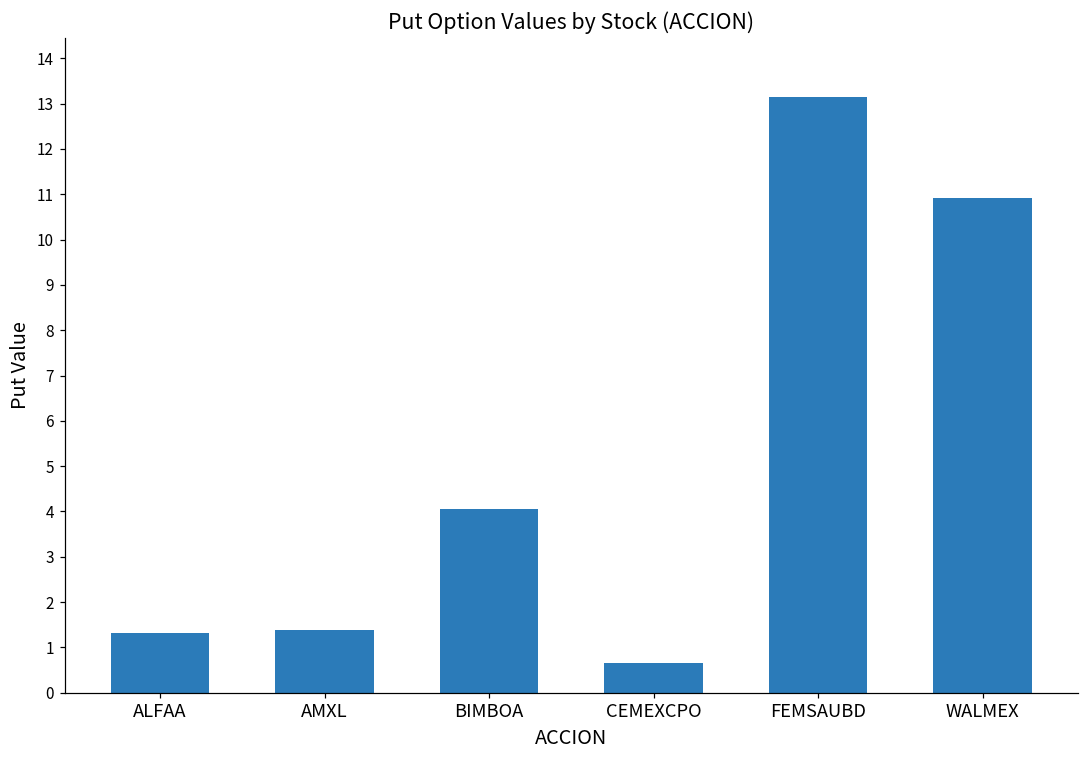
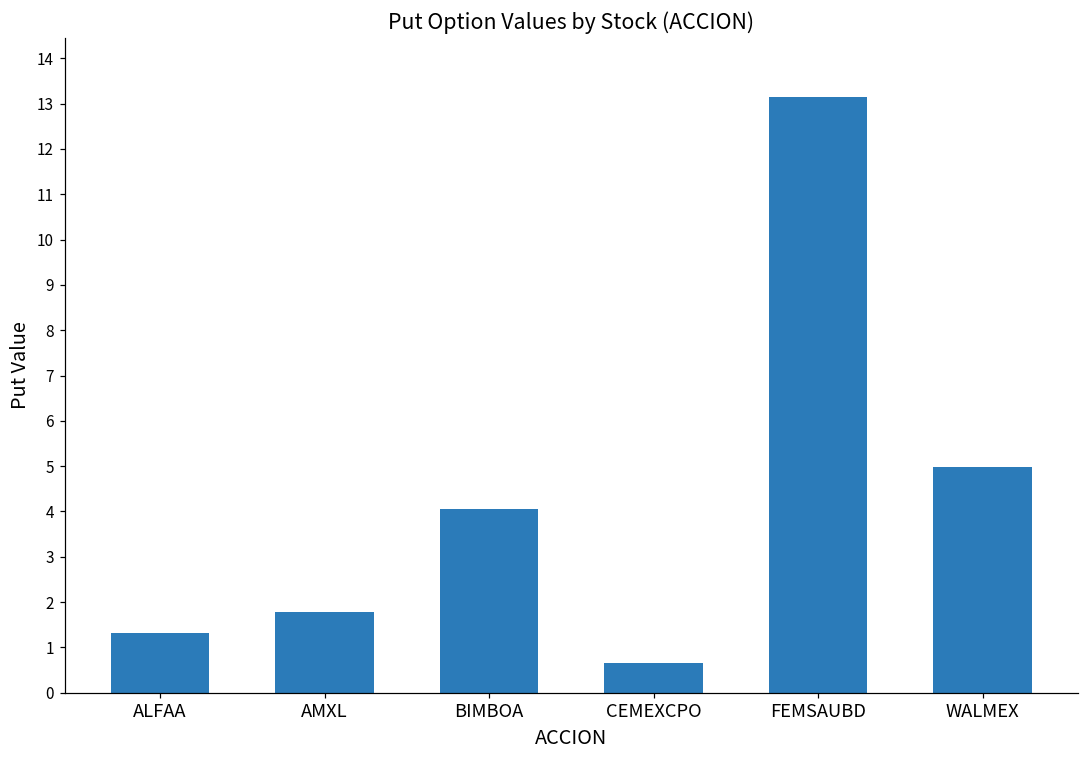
AMXL: 1.4 -> 1.8
WALMEX: 10.9 -> 5.0
